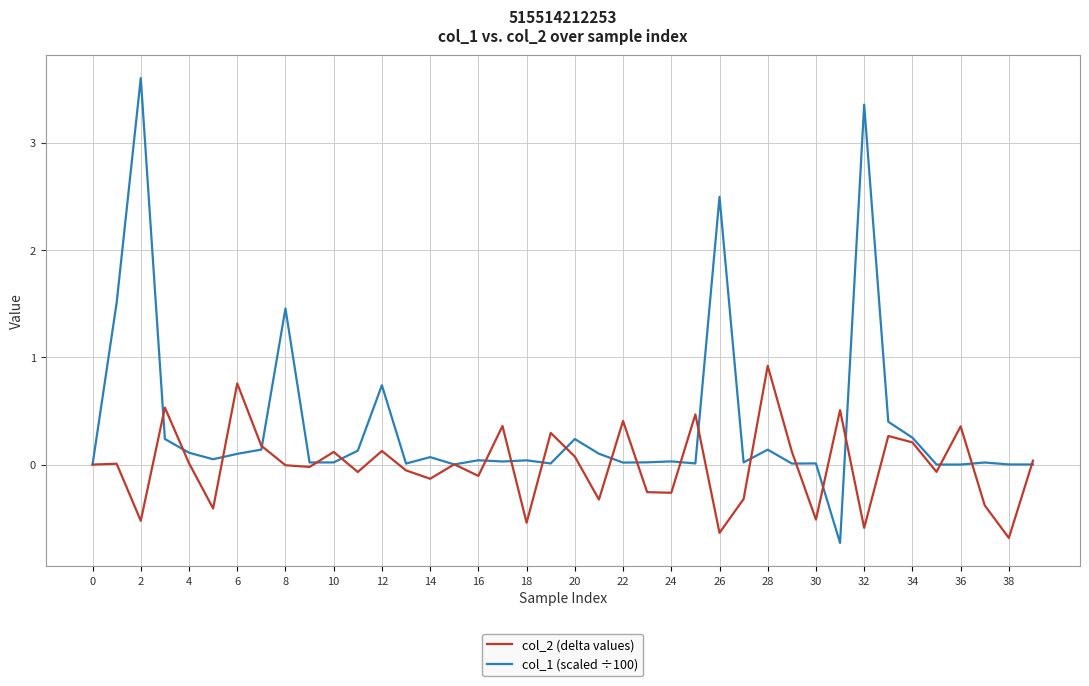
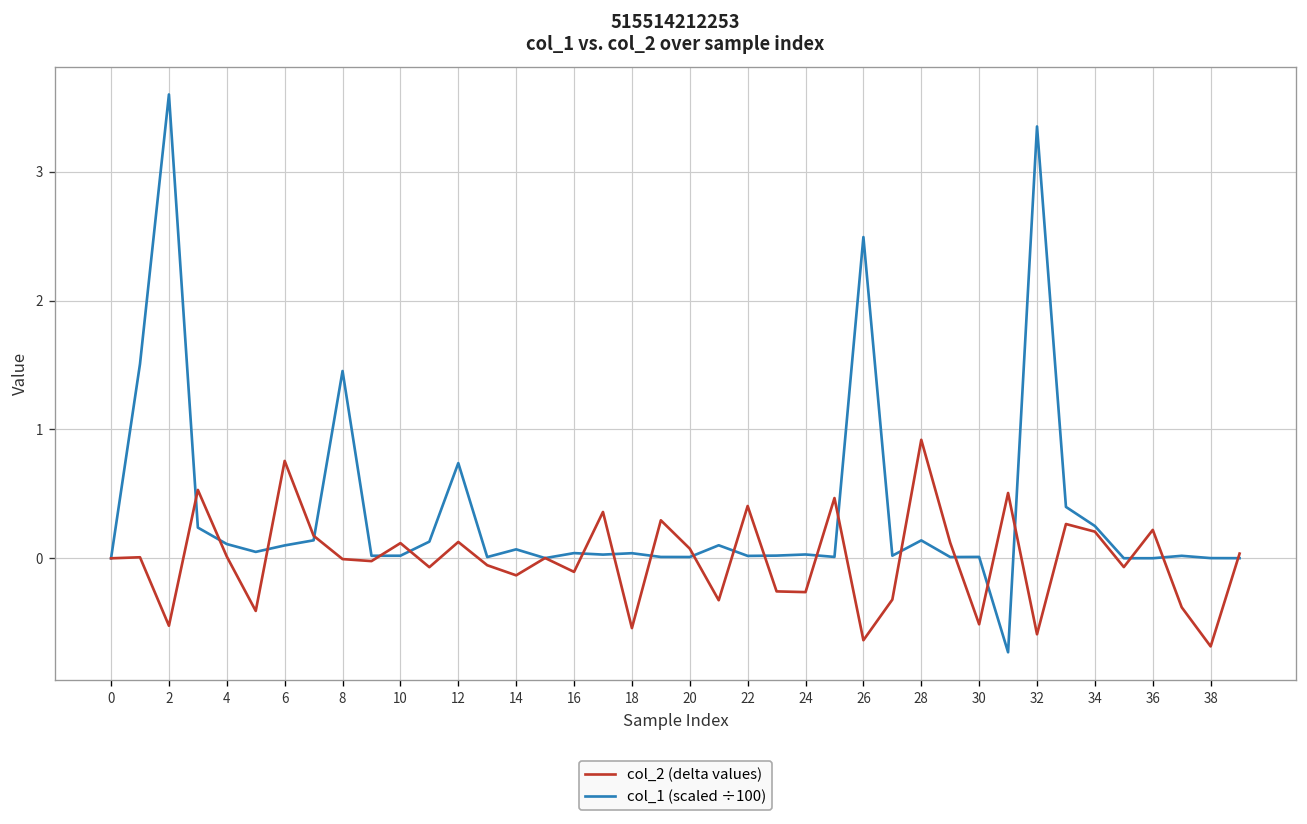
col_1 (scaled ÷100), 20: 0.24 -> 0.01
col_2 (delta values), 36: 0.36 -> 0.22
